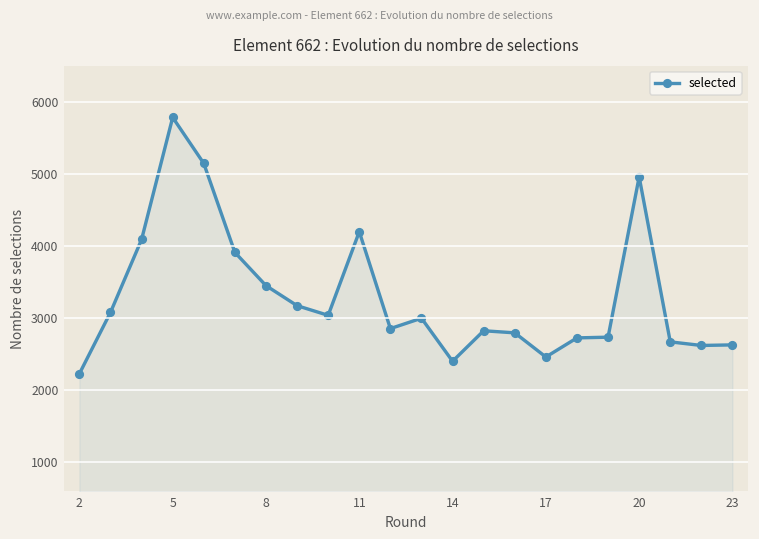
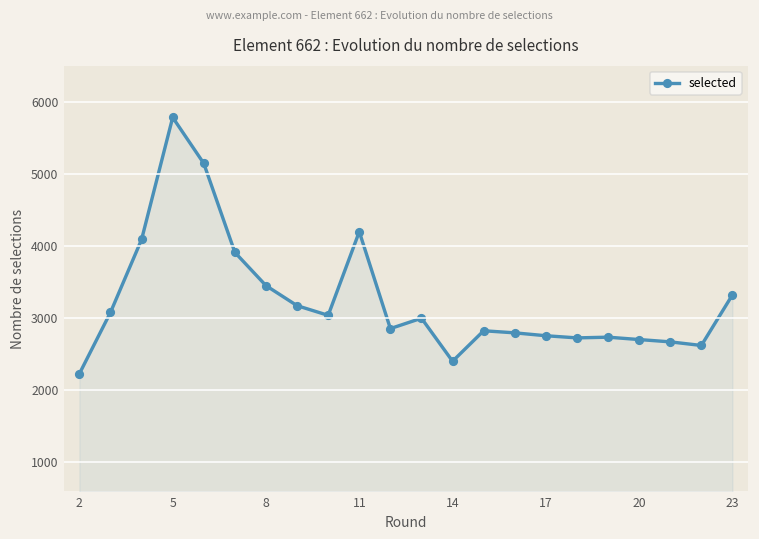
17: 2500 -> 2800
20: 5000 -> 2700
23: 2600 -> 3300
